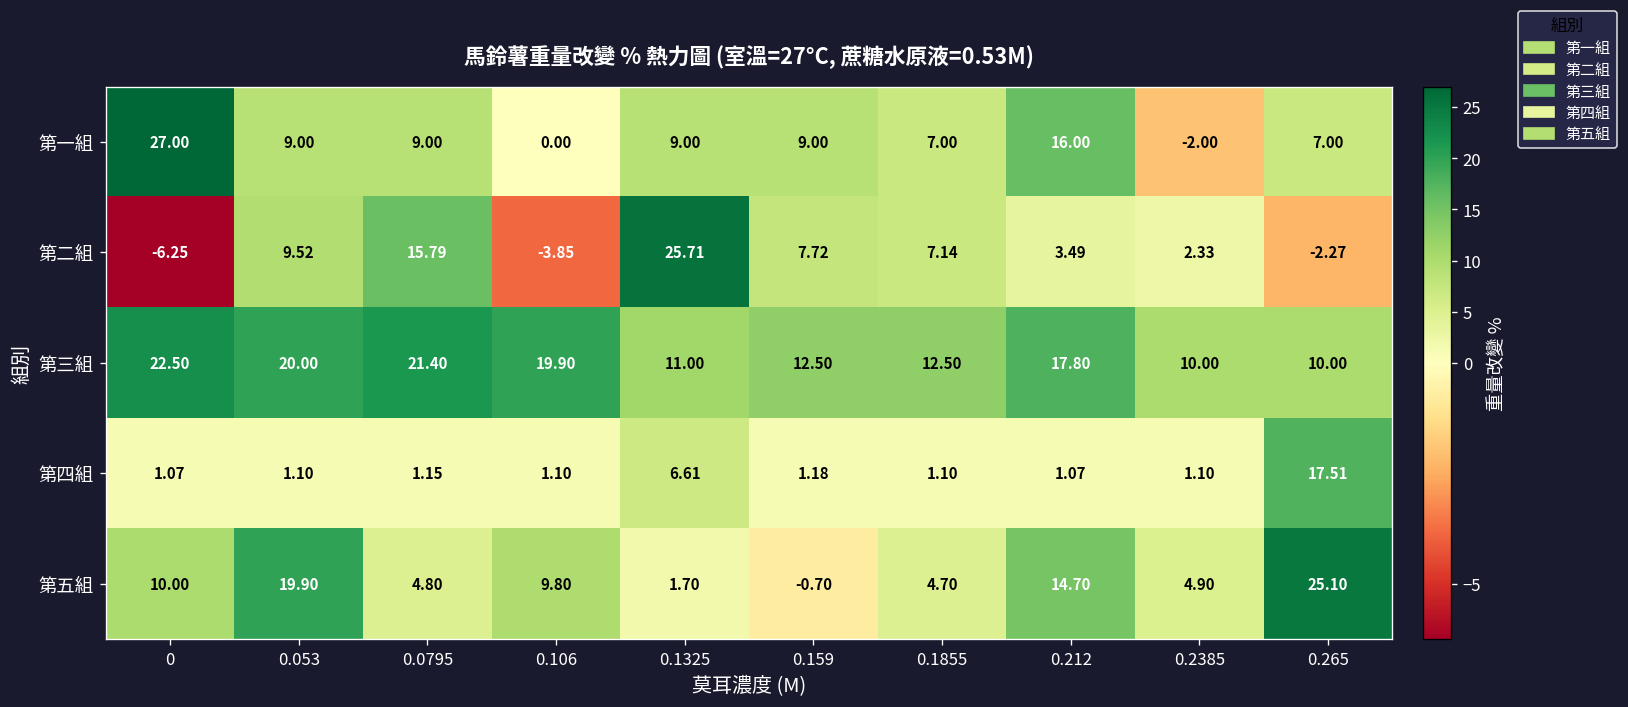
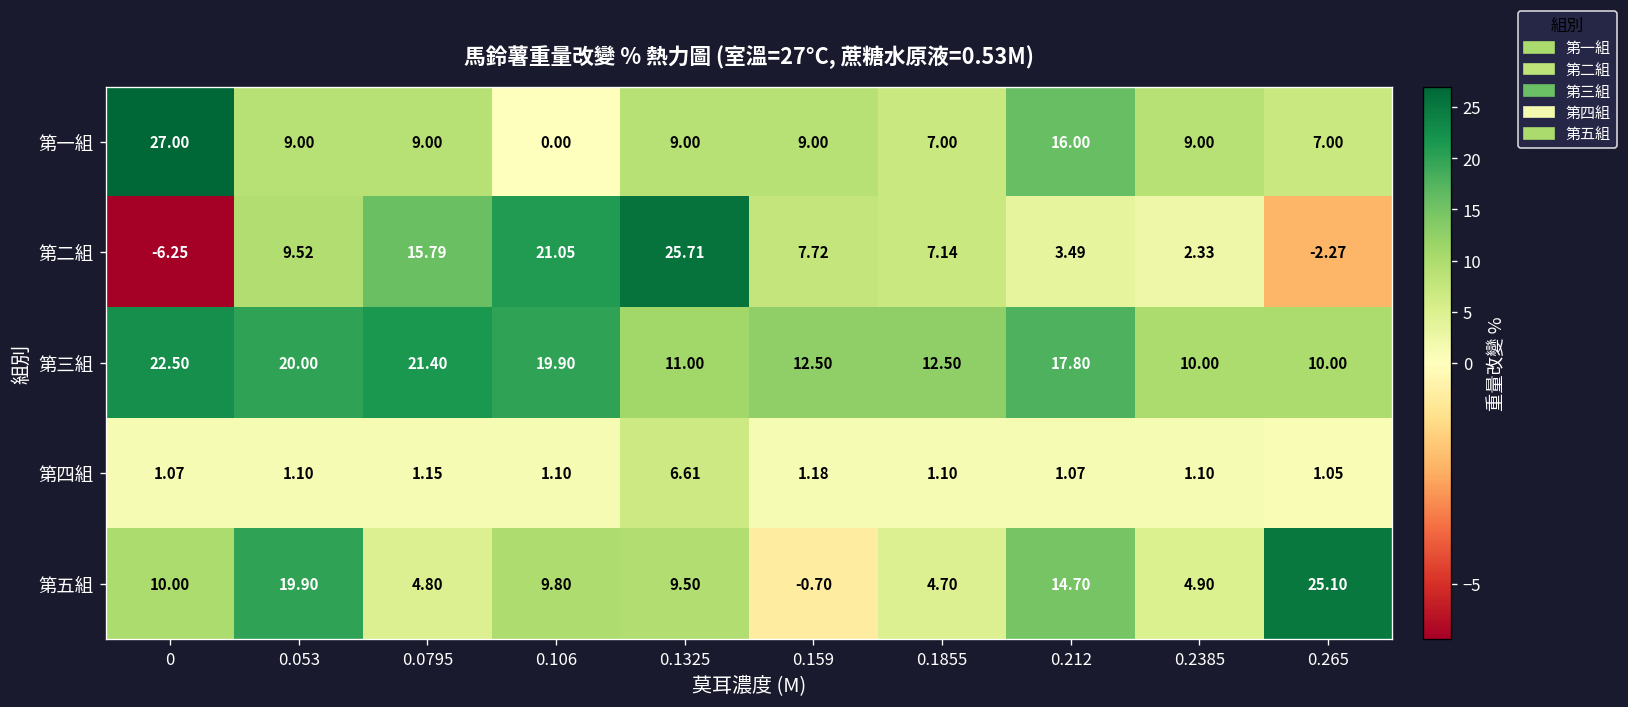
第一組, 0.2385: -2.00 -> 9.00
第二組, 0.106: -3.85 -> 21.05
第四組, 0.265: 17.51 -> 1.05
第五組, 0.1325: 1.70 -> 9.50
